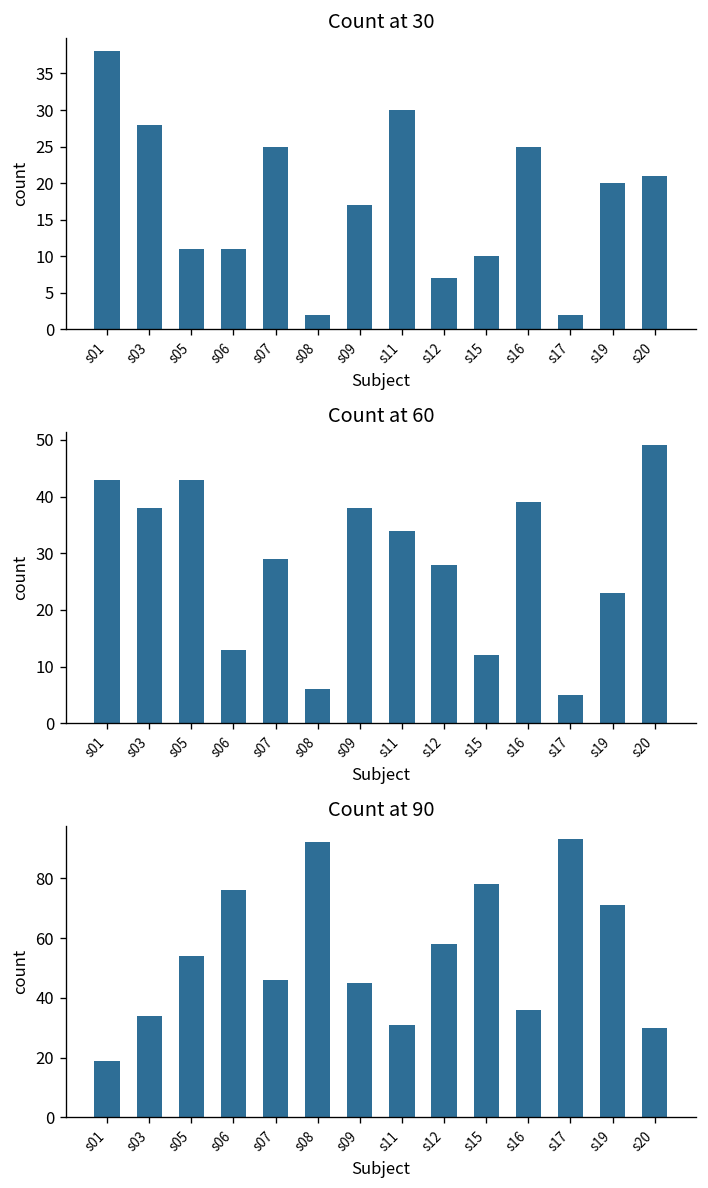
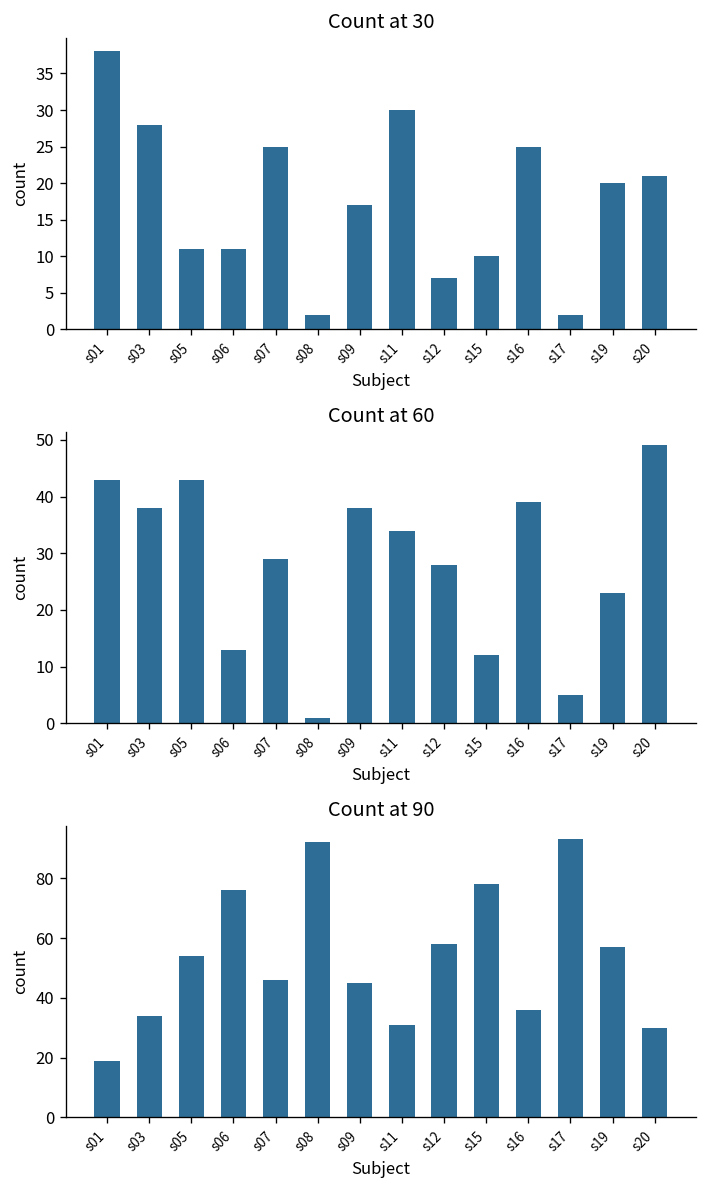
Count at 60, s08: 6 -> 1
Count at 90, s19: 71 -> 57
